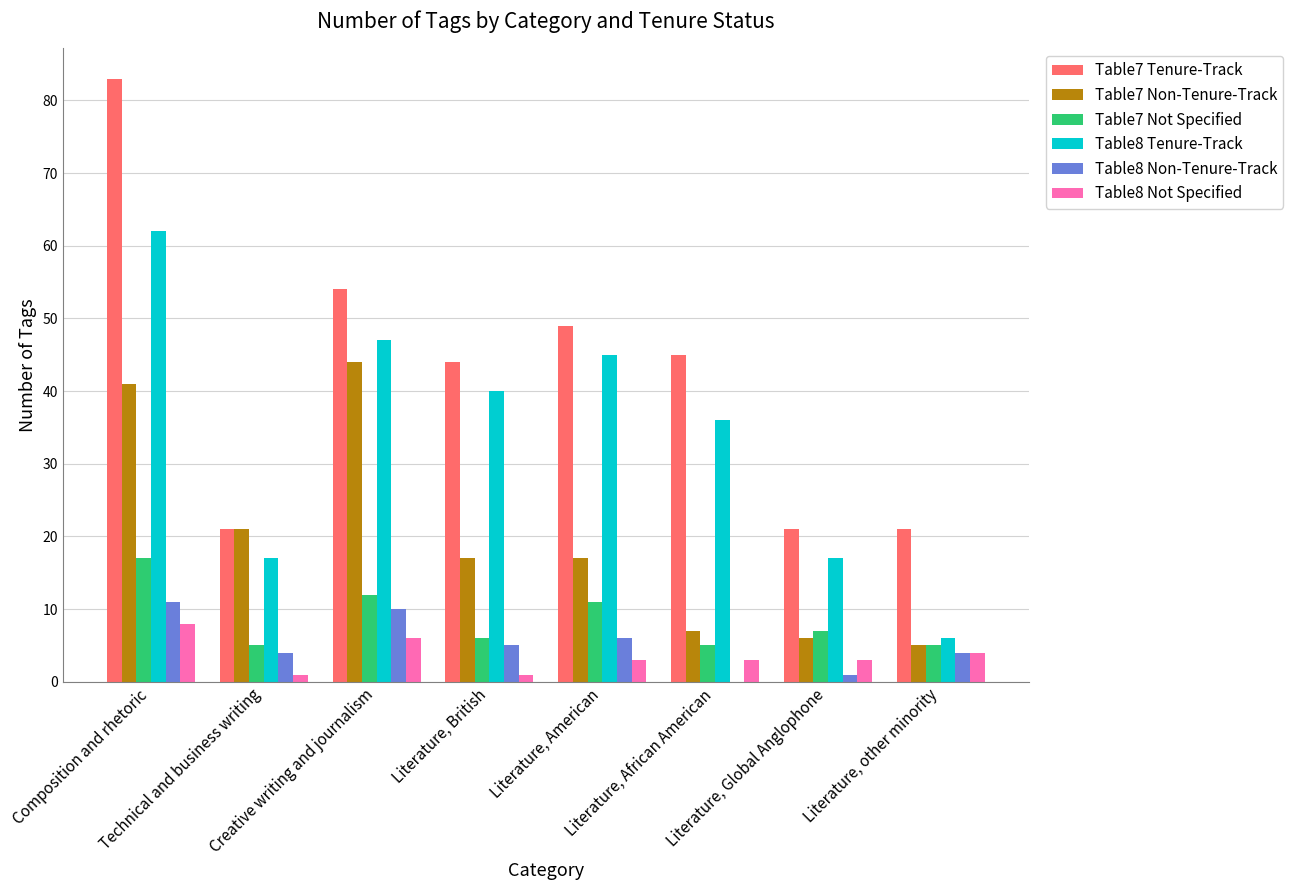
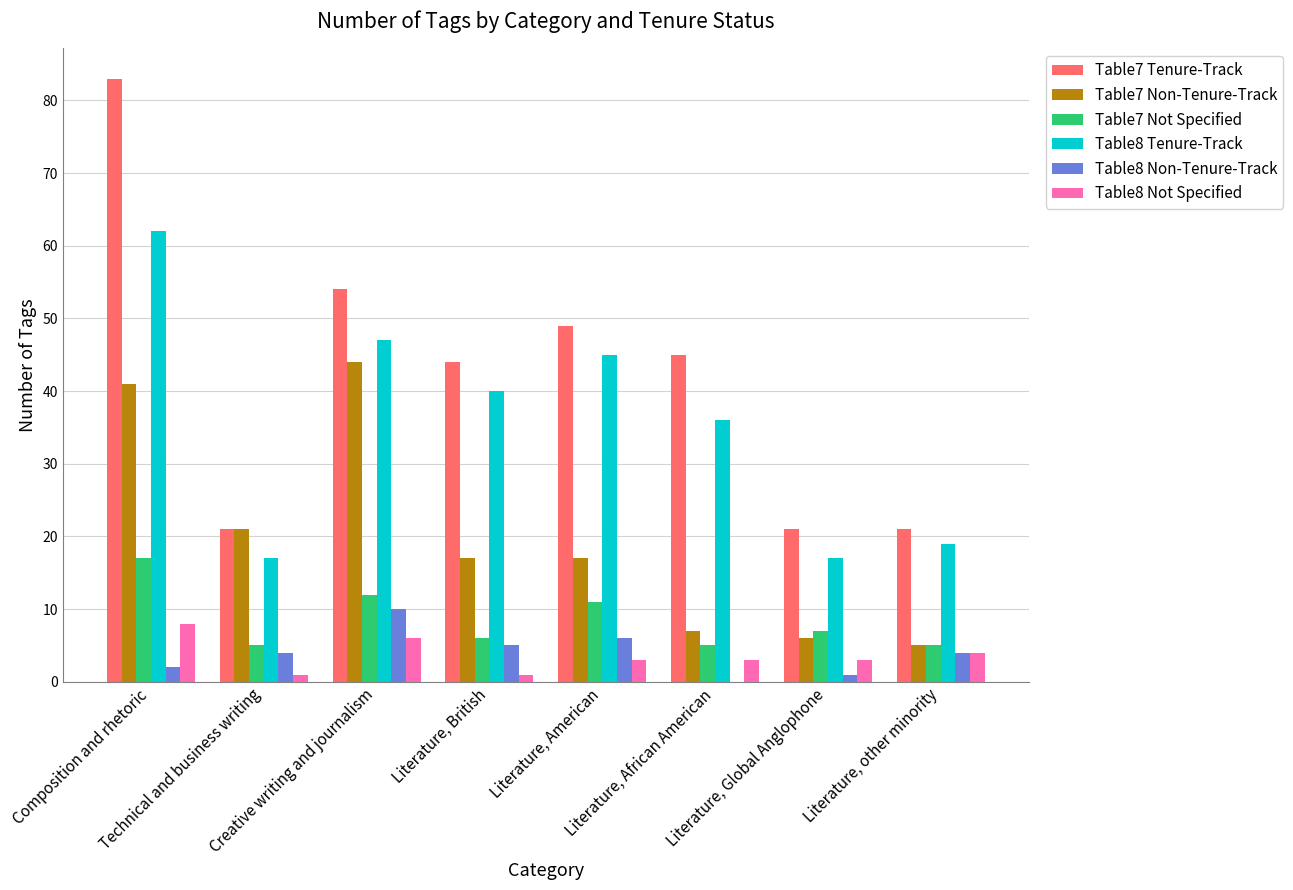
Table8 Non-Tenure-Track, Composition and rhetoric: 11 -> 2
Table8 Tenure-Track, Literature, other minority: 6 -> 19
